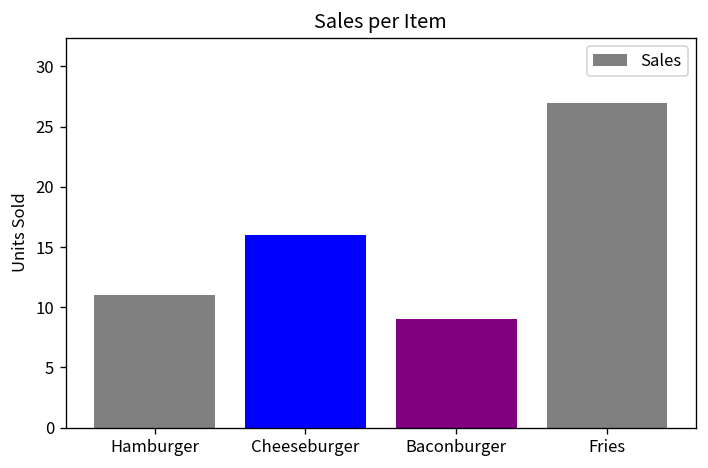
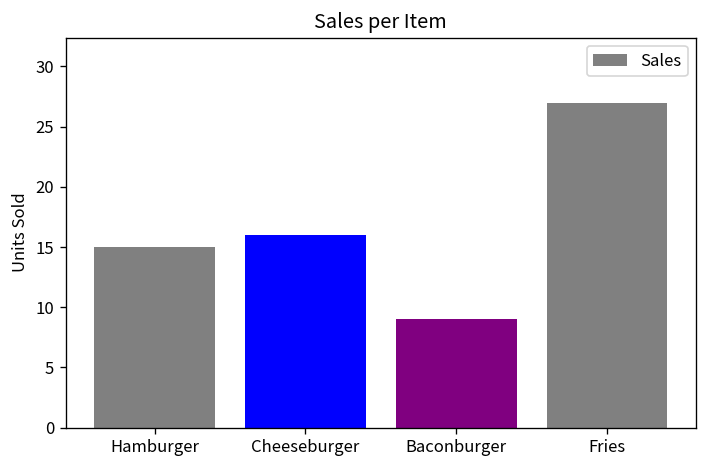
Hamburger: 11 -> 15
